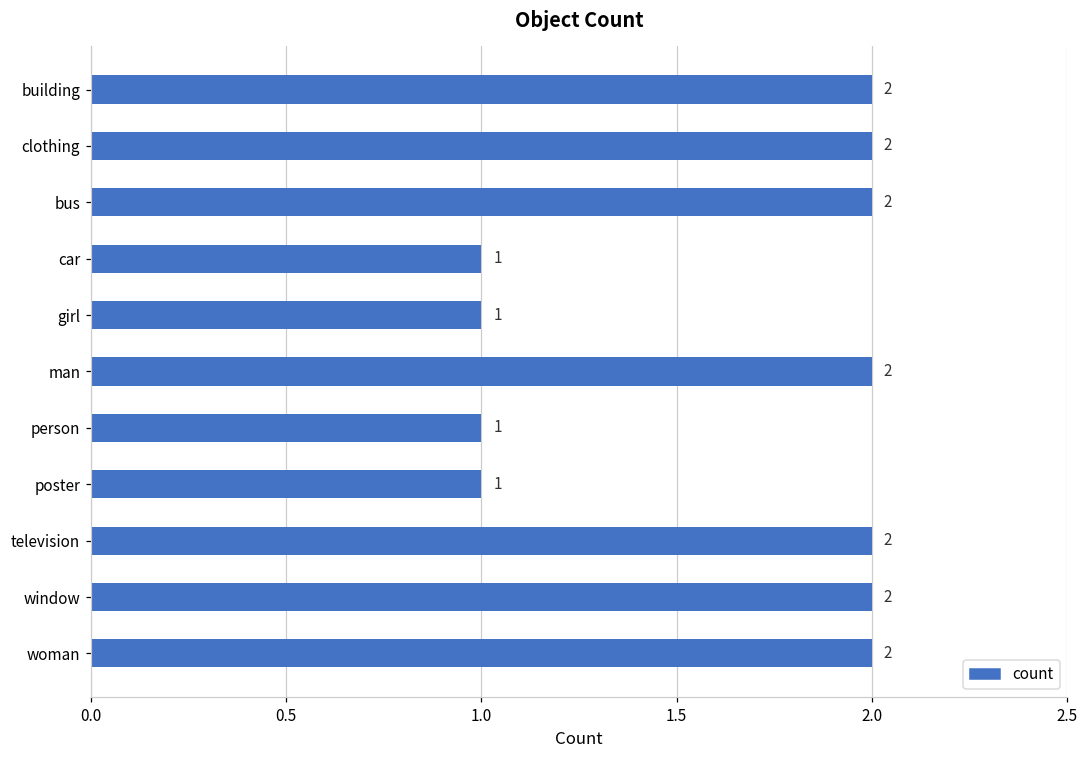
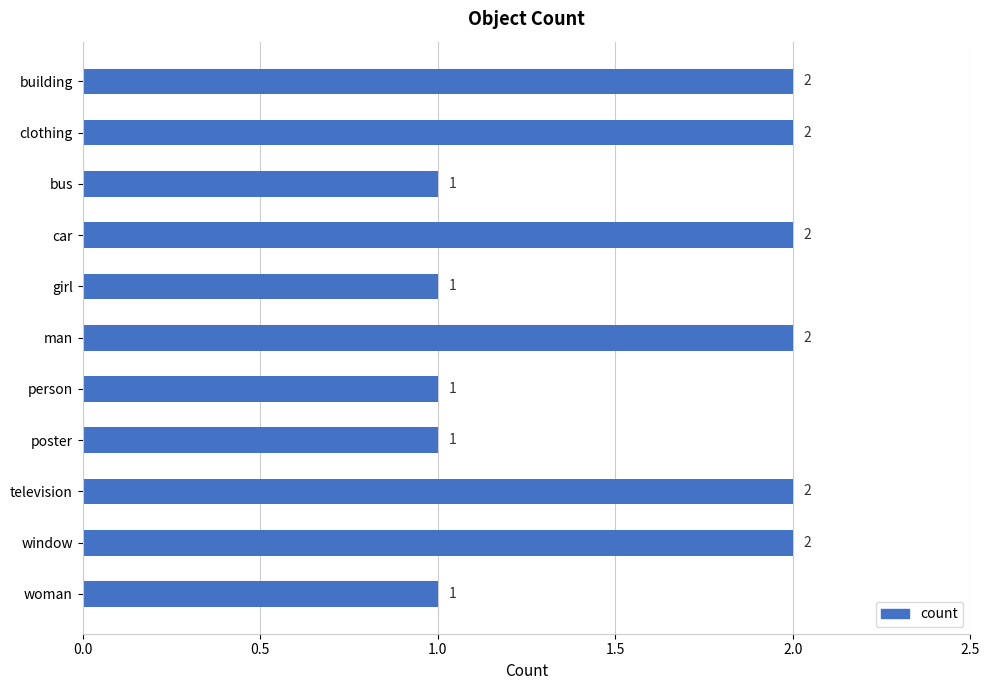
bus: 2 -> 1
car: 1 -> 2
woman: 2 -> 1
